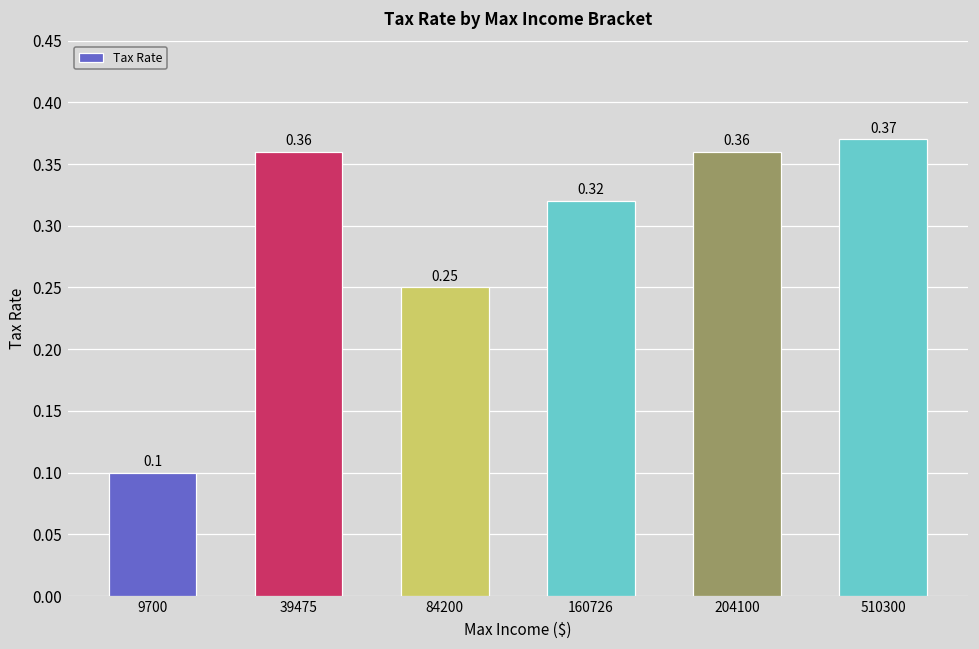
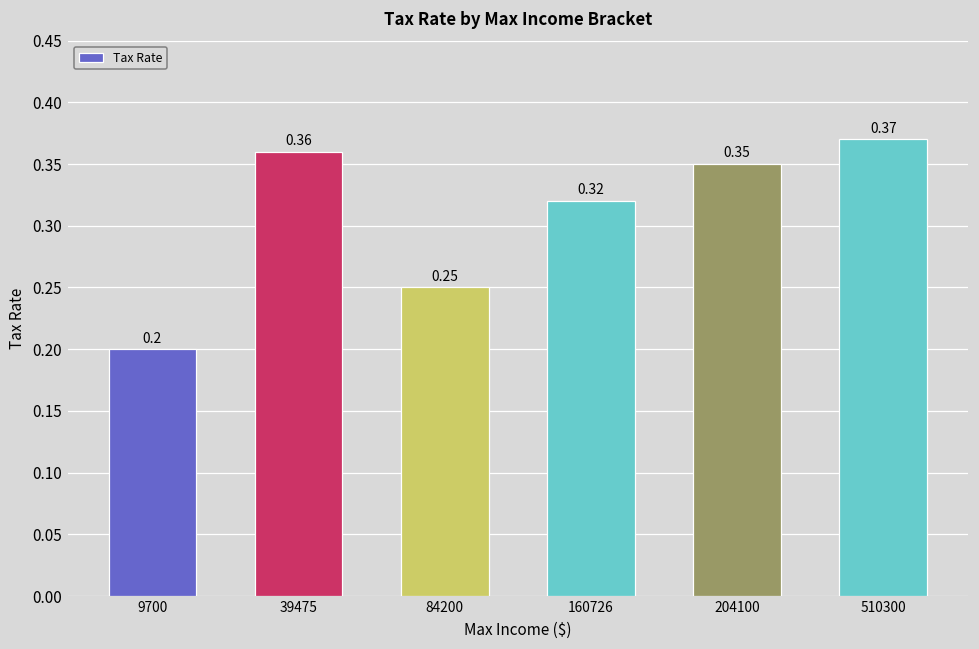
9700: 0.1 -> 0.2
204100: 0.36 -> 0.35
